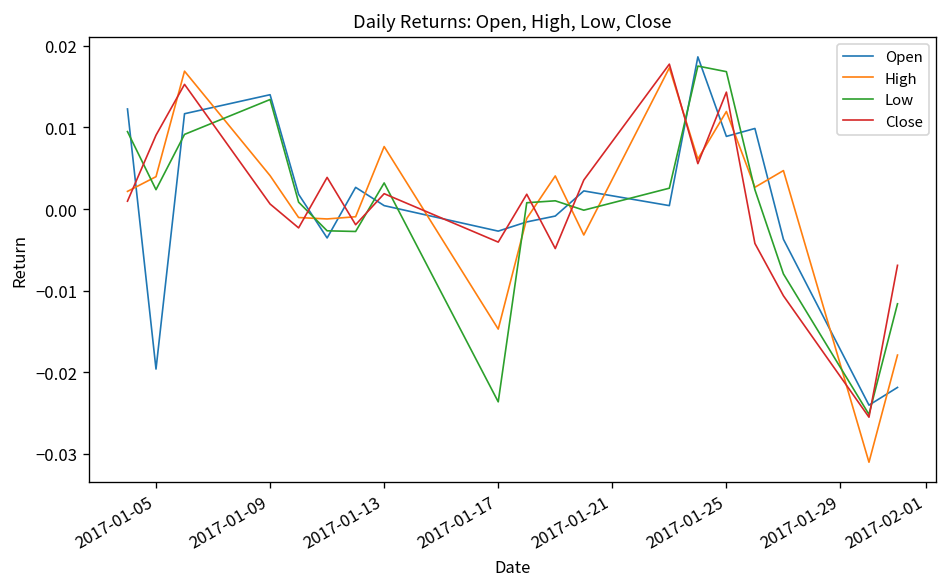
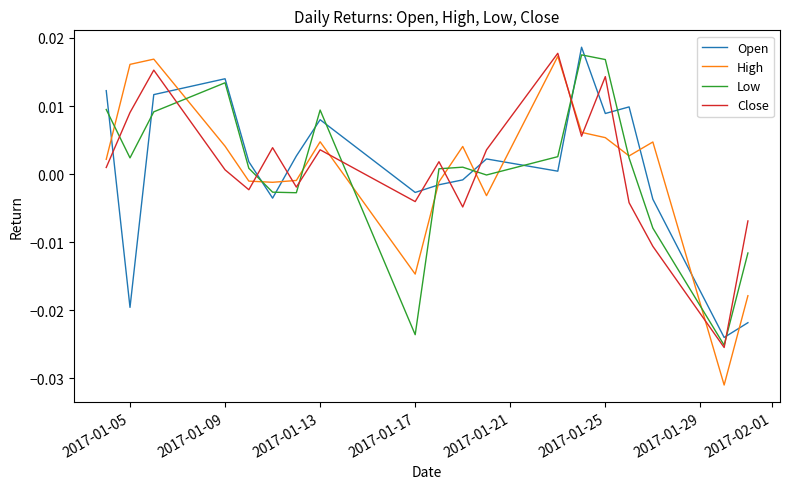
High, 2017-01-05: 0.004 -> 0.016
Open, 2017-01-13: 0.000 -> 0.008
High, 2017-01-13: 0.008 -> 0.005
Low, 2017-01-13: 0.003 -> 0.009
Close, 2017-01-13: 0.002 -> 0.004
High, 2017-01-25: 0.012 -> 0.005
